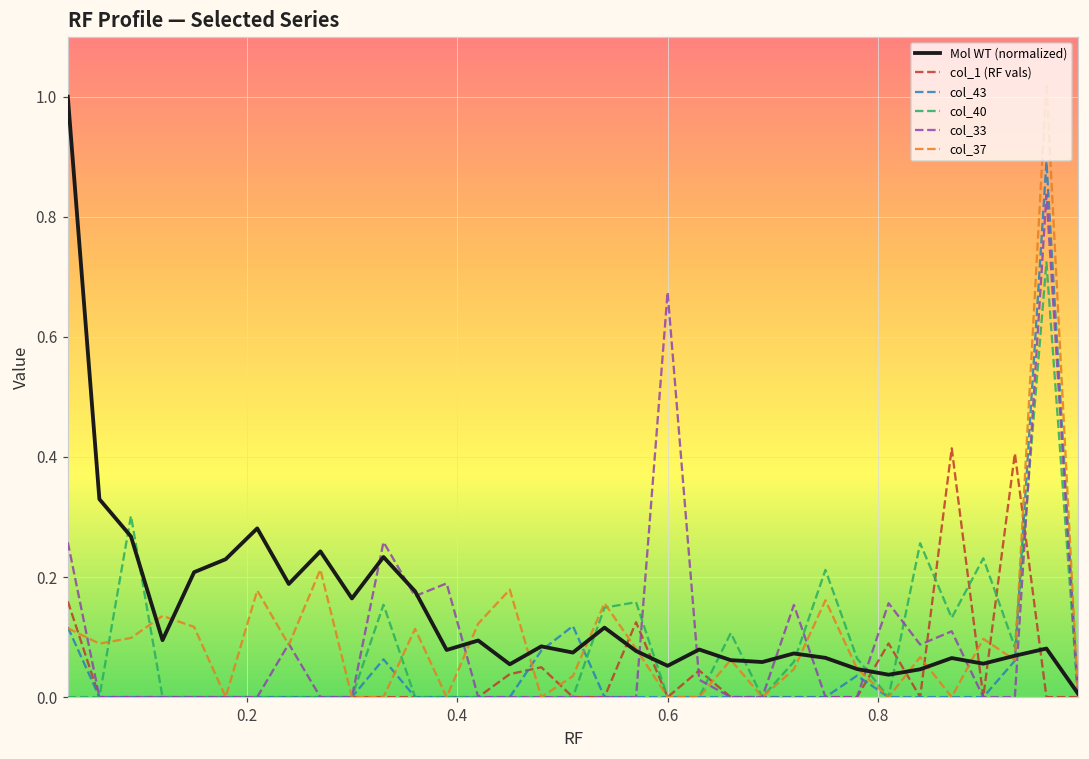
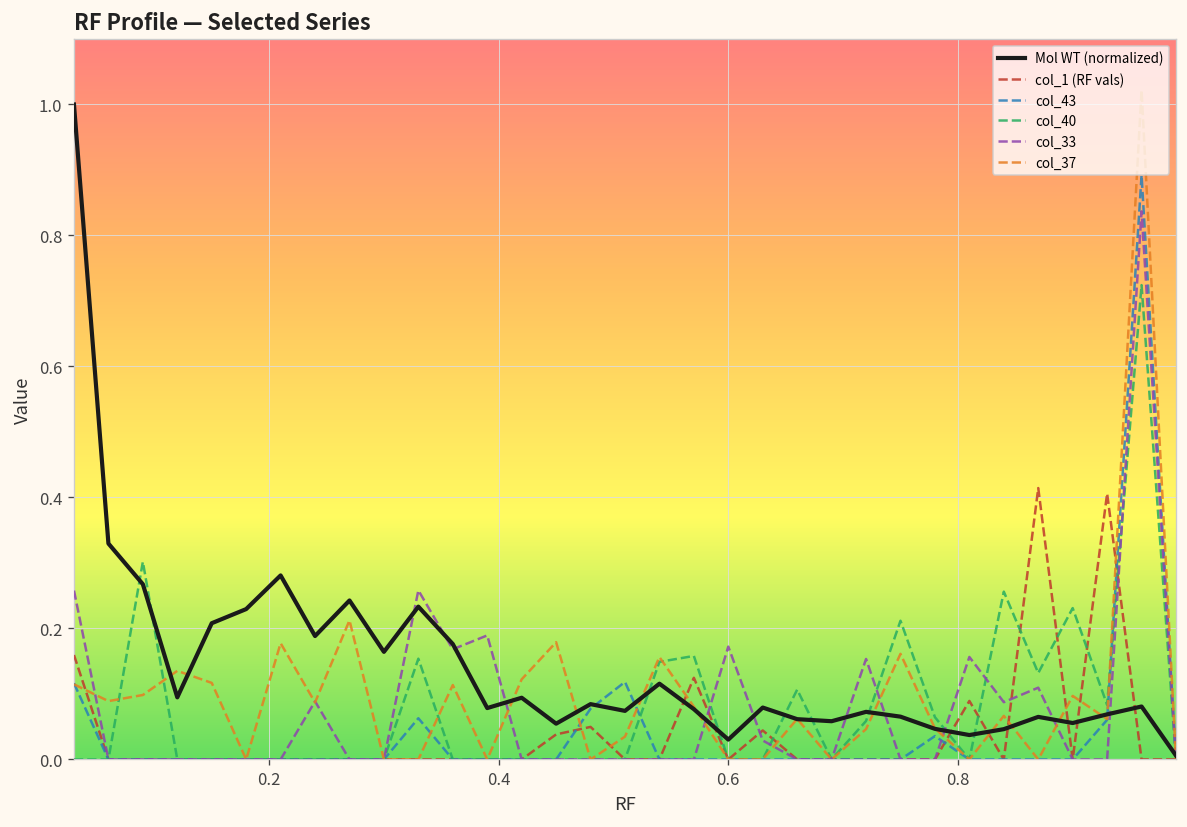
Mol WT (normalized), 0.6: 0.05 -> 0.03
col_33, 0.6: 0.67 -> 0.17
